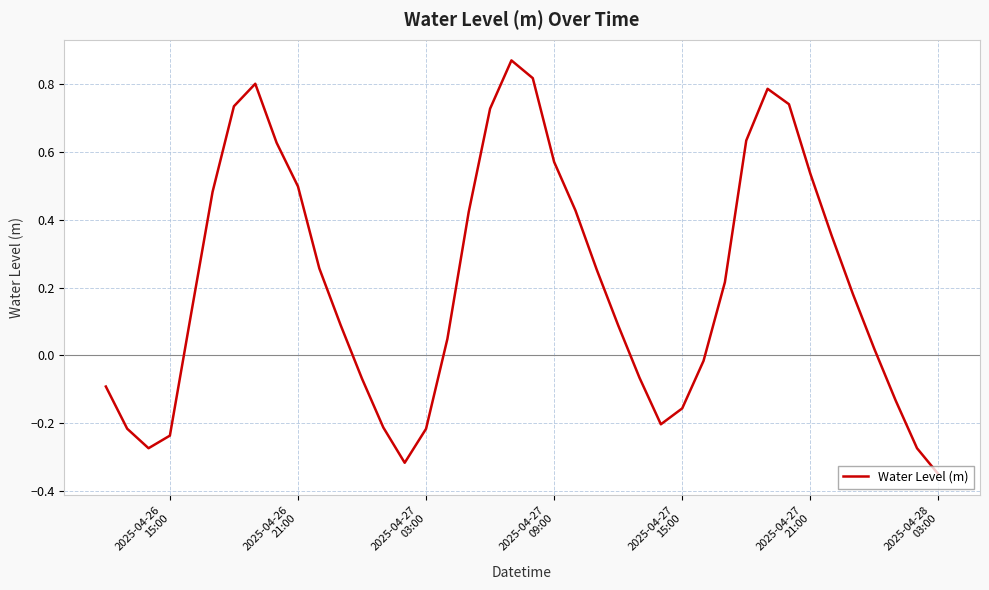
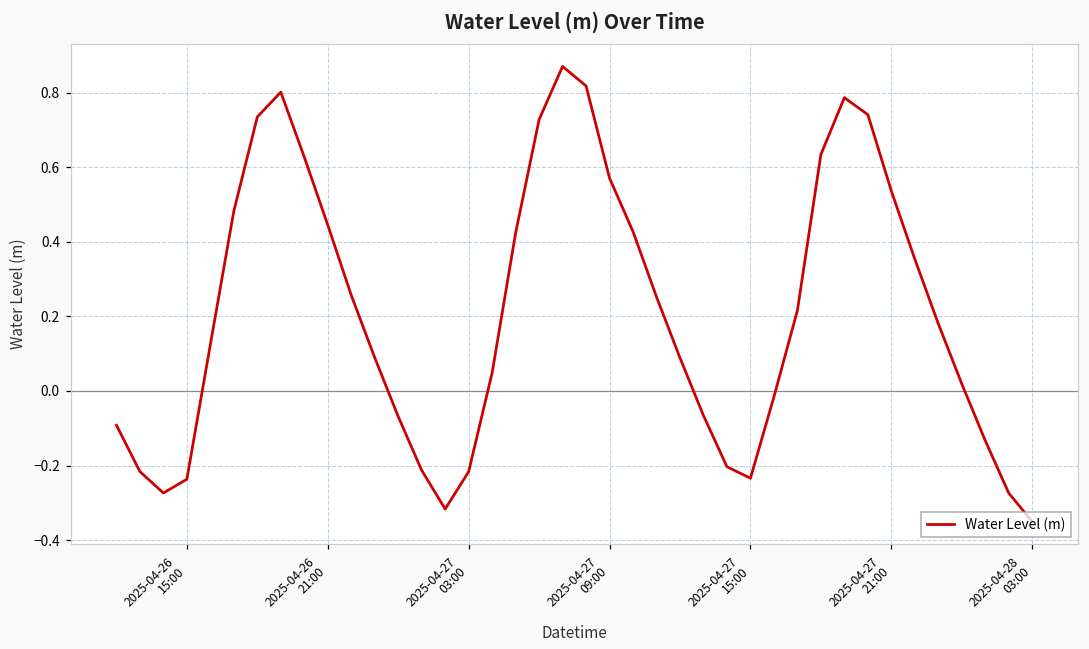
2025-04-26 21:00: 0.50 -> 0.45
2025-04-27 15:00: -0.16 -> -0.23
